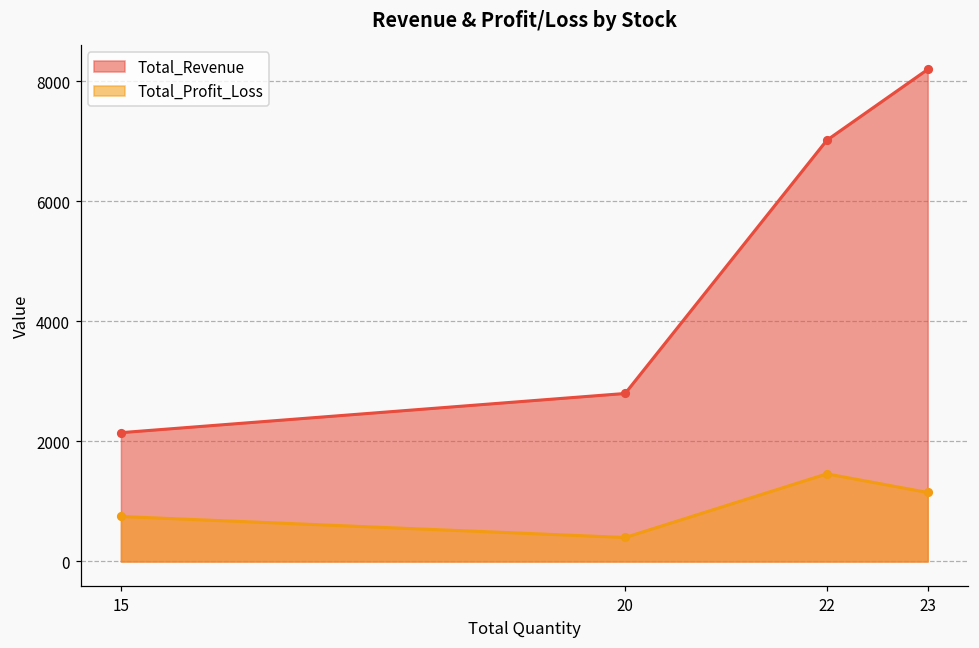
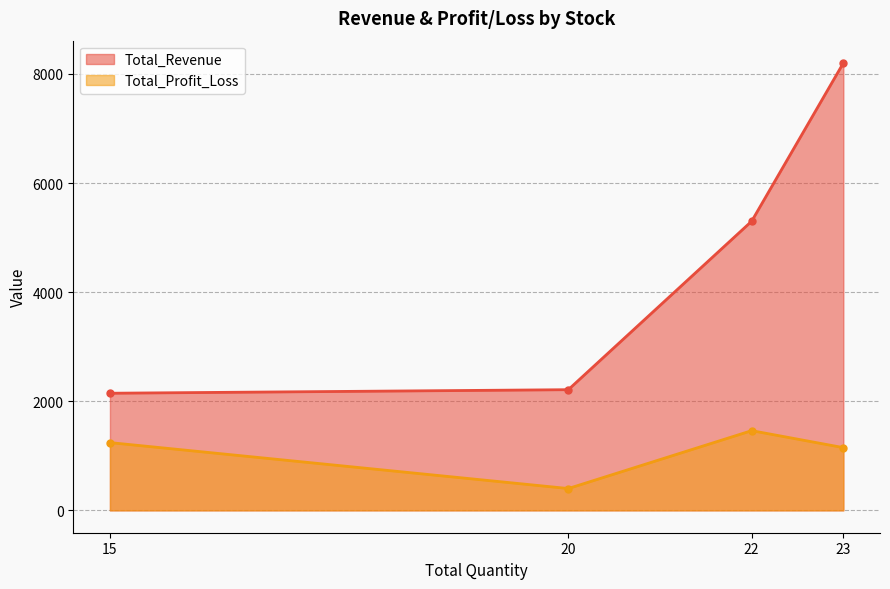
Total_Profit_Loss, 15: 800 -> 1200
Total_Revenue, 20: 2800 -> 2200
Total_Revenue, 22: 7000 -> 5300
